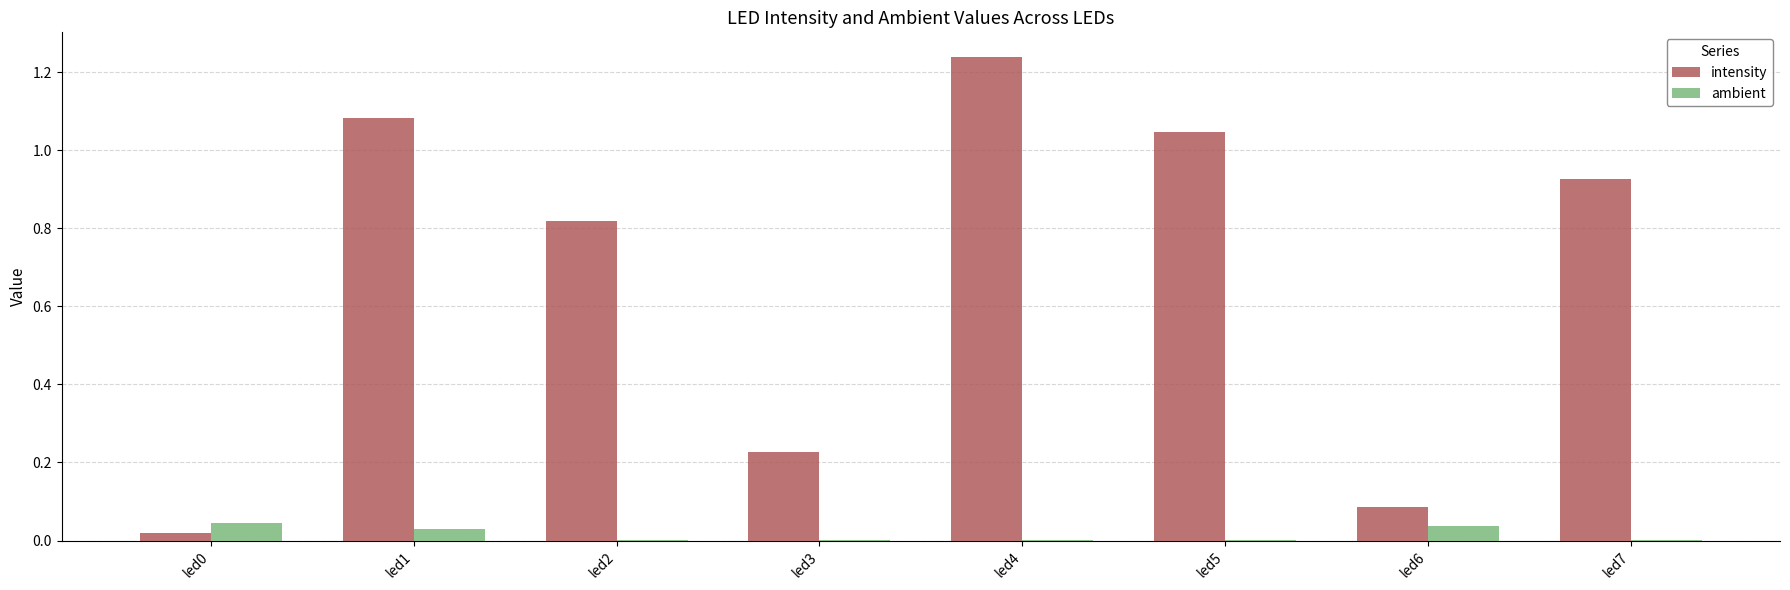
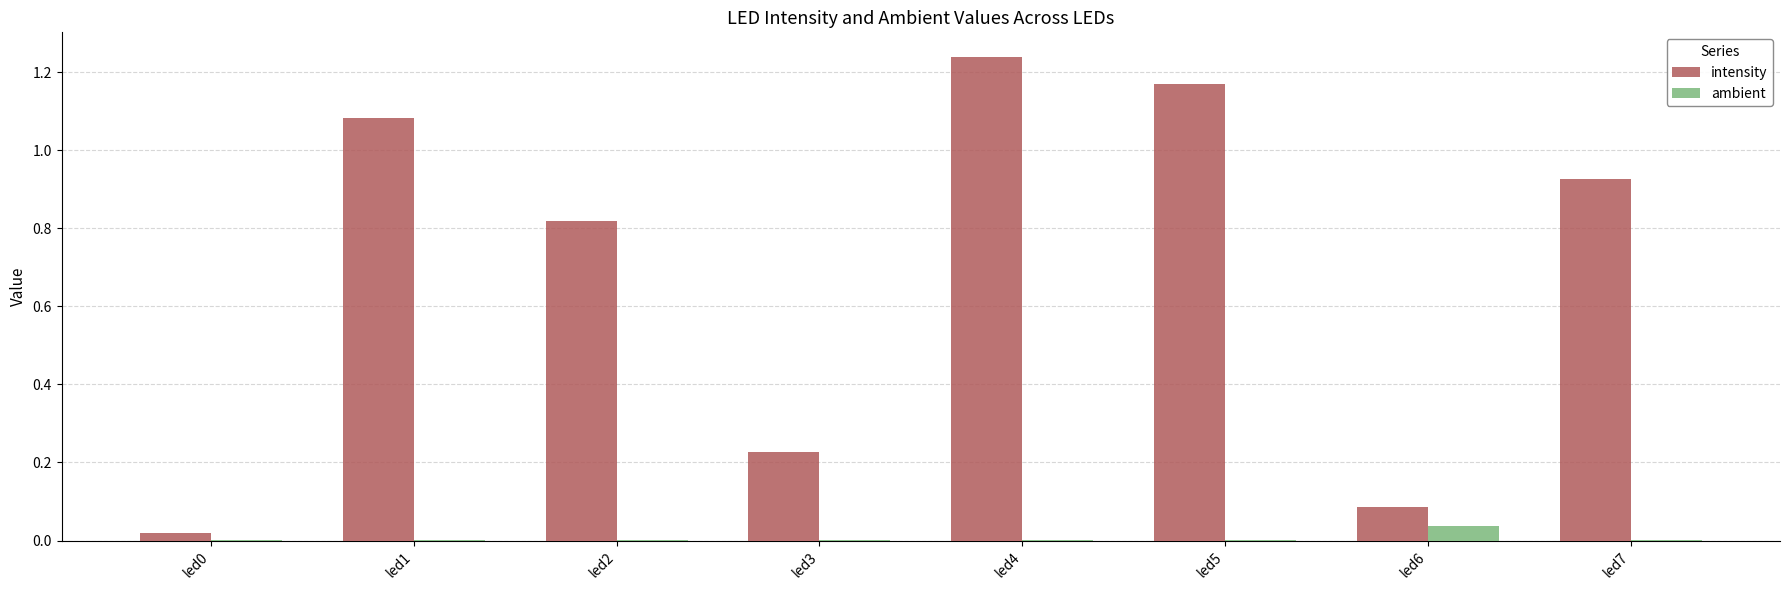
ambient, led0: 0.04 -> 0.00
ambient, led1: 0.03 -> 0.00
intensity, led5: 1.05 -> 1.17
